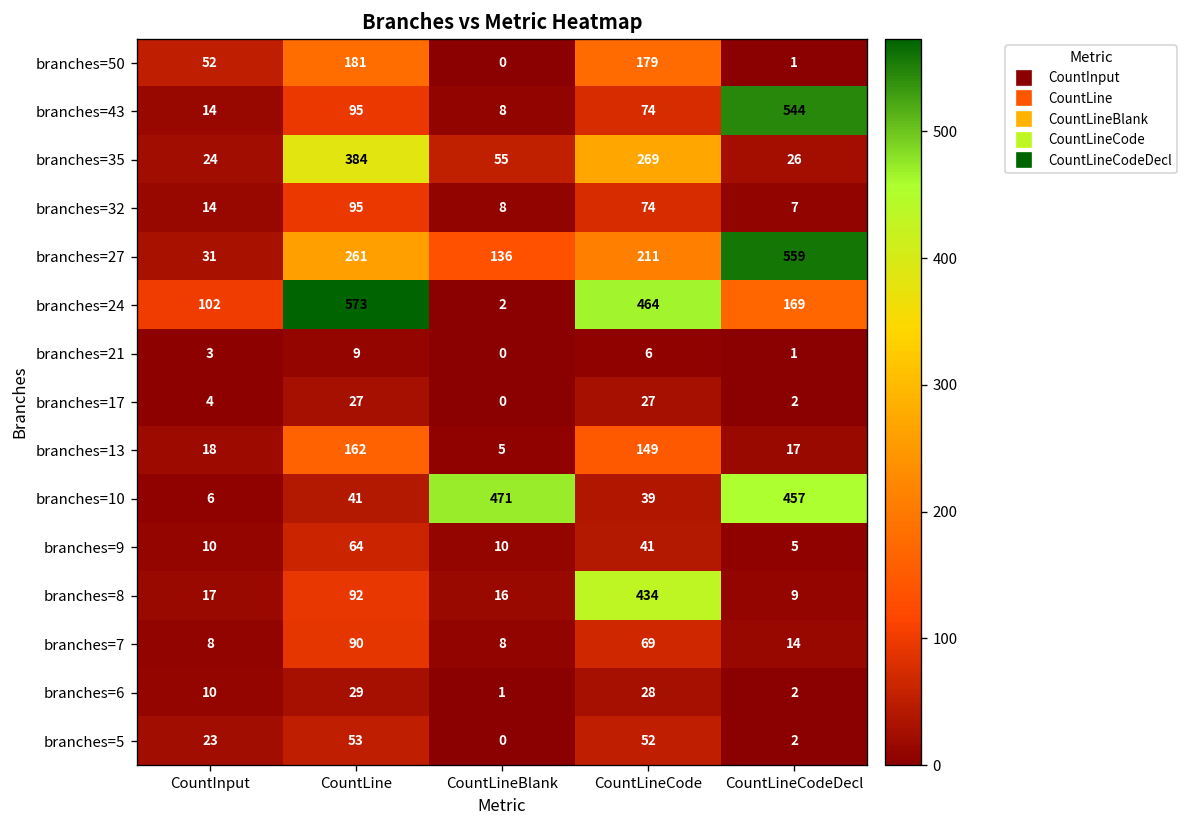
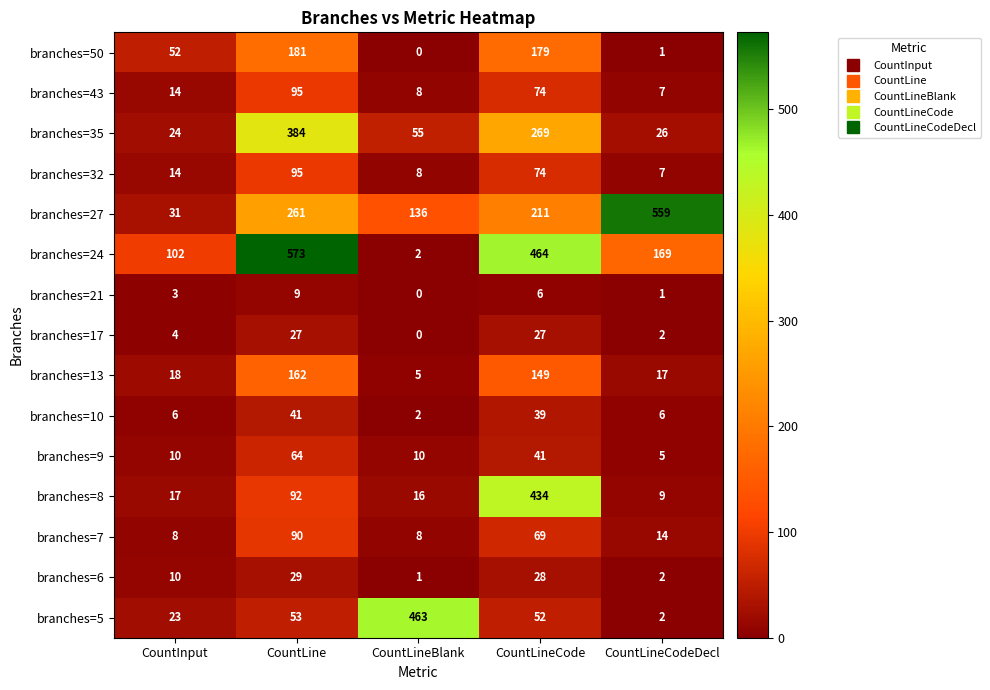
branches=43, CountLineCodeDecl: 544 -> 7
branches=10, CountLineBlank: 471 -> 2
branches=10, CountLineCodeDecl: 457 -> 6
branches=5, CountLineBlank: 0 -> 463
